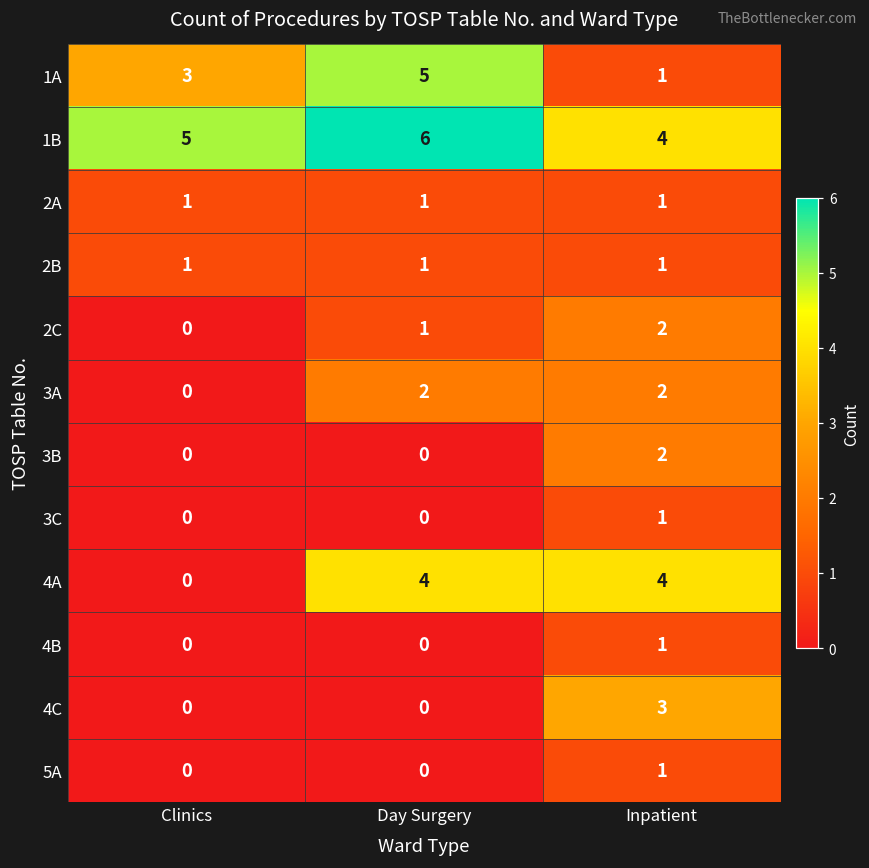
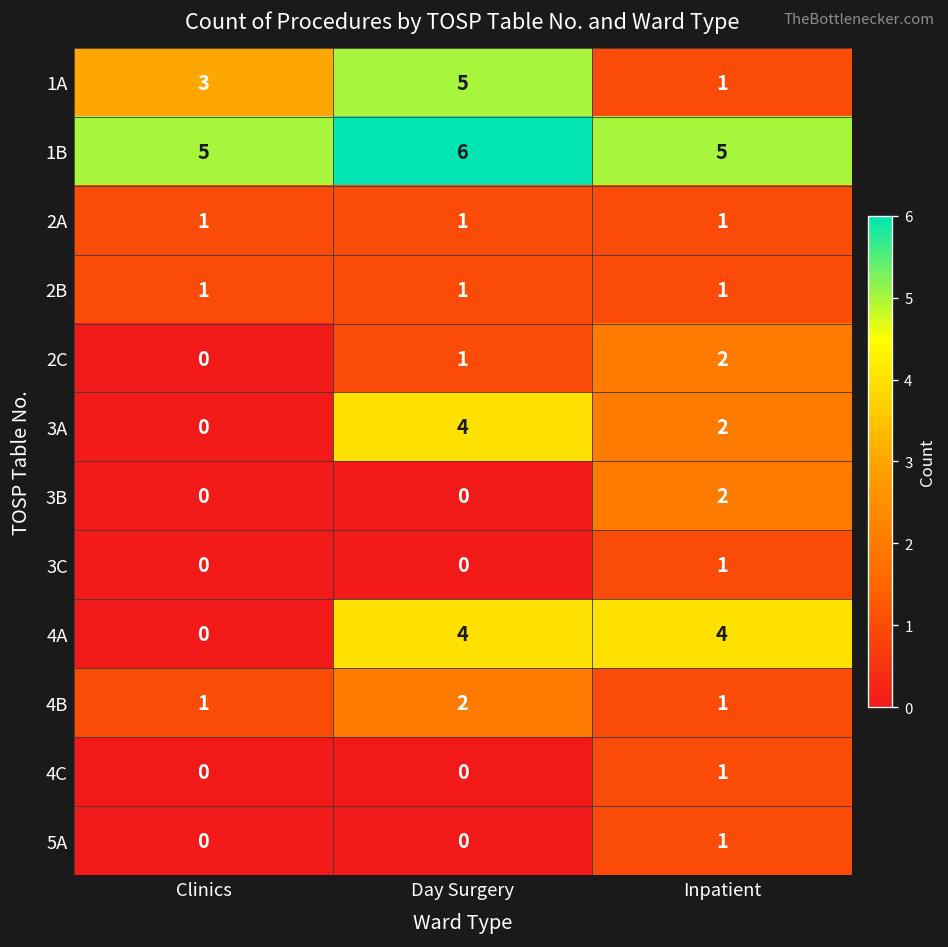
1B, Inpatient: 4 -> 5
3A, Day Surgery: 2 -> 4
4B, Clinics: 0 -> 1
4B, Day Surgery: 0 -> 2
4C, Inpatient: 3 -> 1
